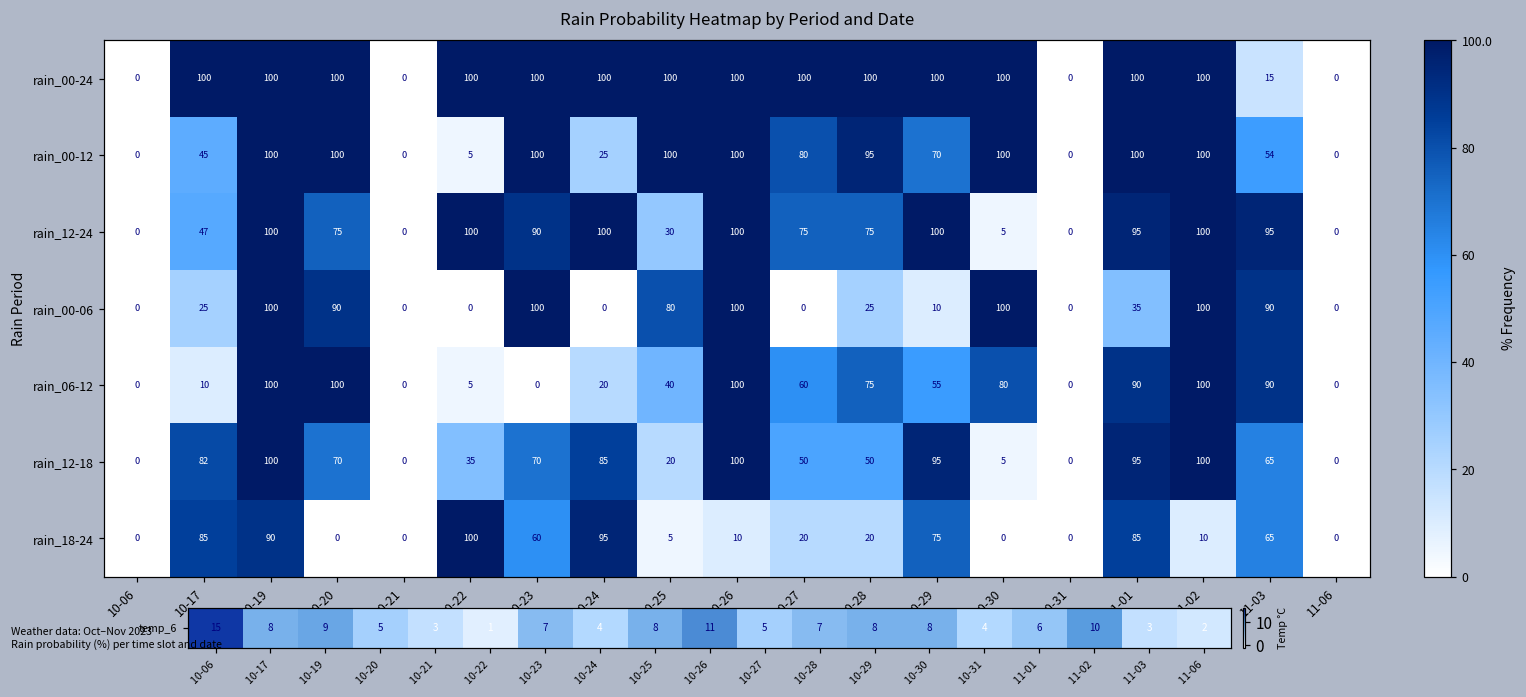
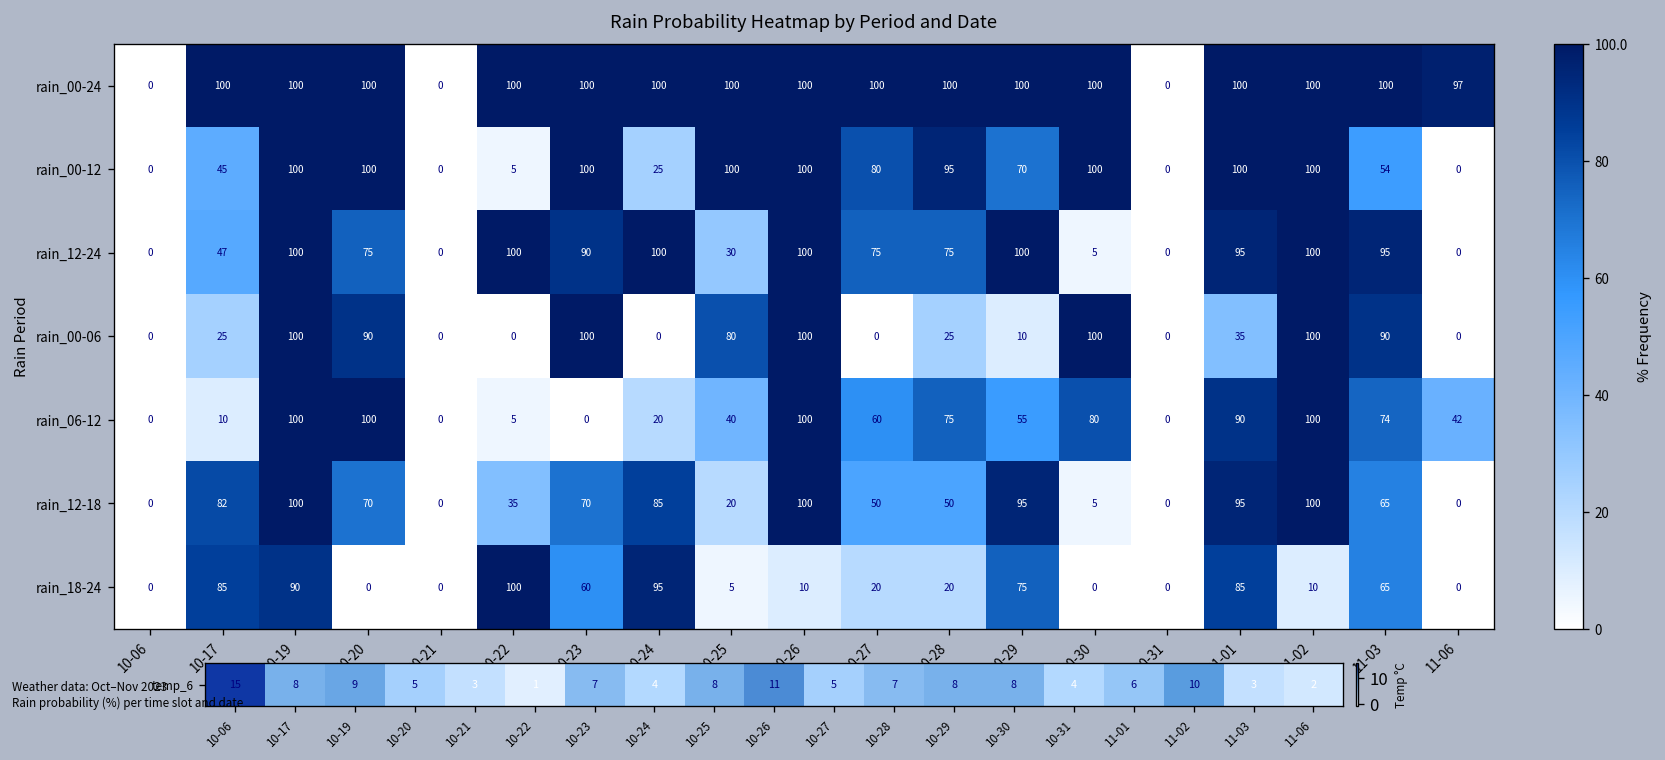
rain_00-24, 11-03: 15 -> 100
rain_00-24, 11-06: 0 -> 97
rain_06-12, 11-03: 90 -> 74
rain_06-12, 11-06: 0 -> 42
